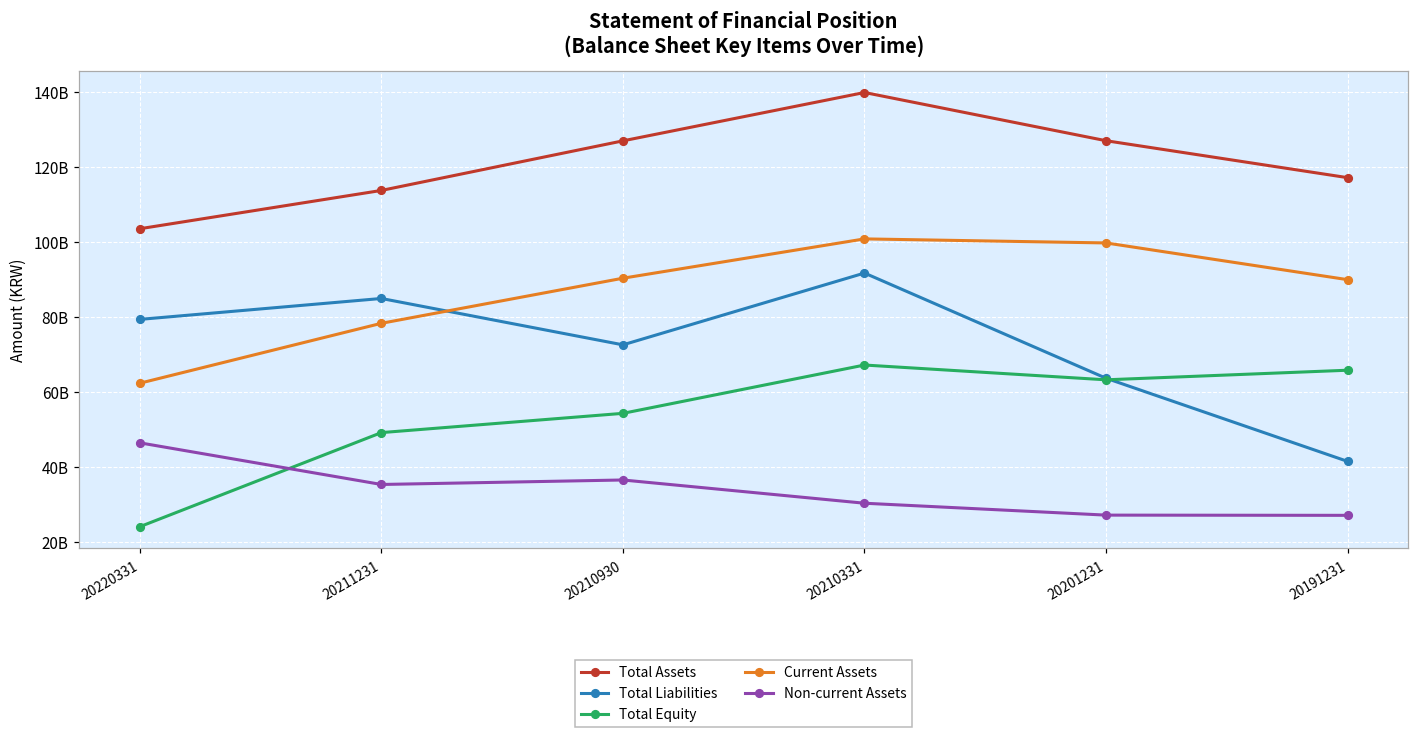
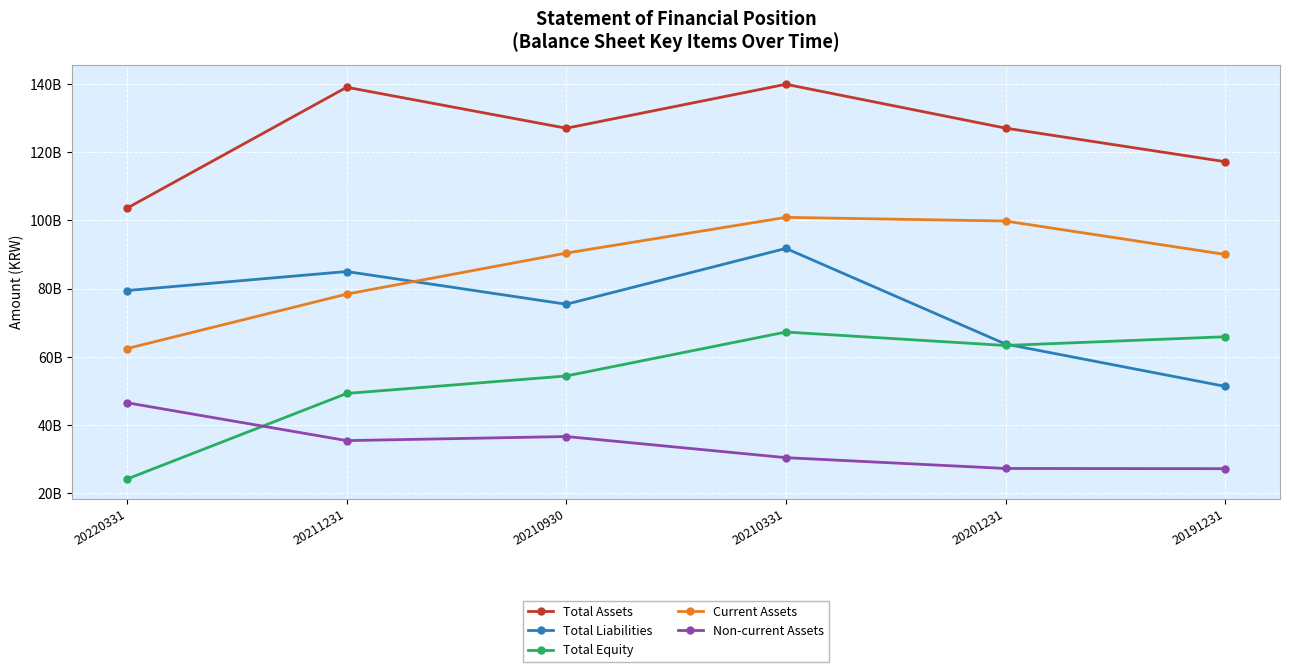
Total Assets, 20211231: 114000000000 -> 139000000000
Total Liabilities, 20210930: 73000000000 -> 75000000000
Total Liabilities, 20191231: 42000000000 -> 51000000000
